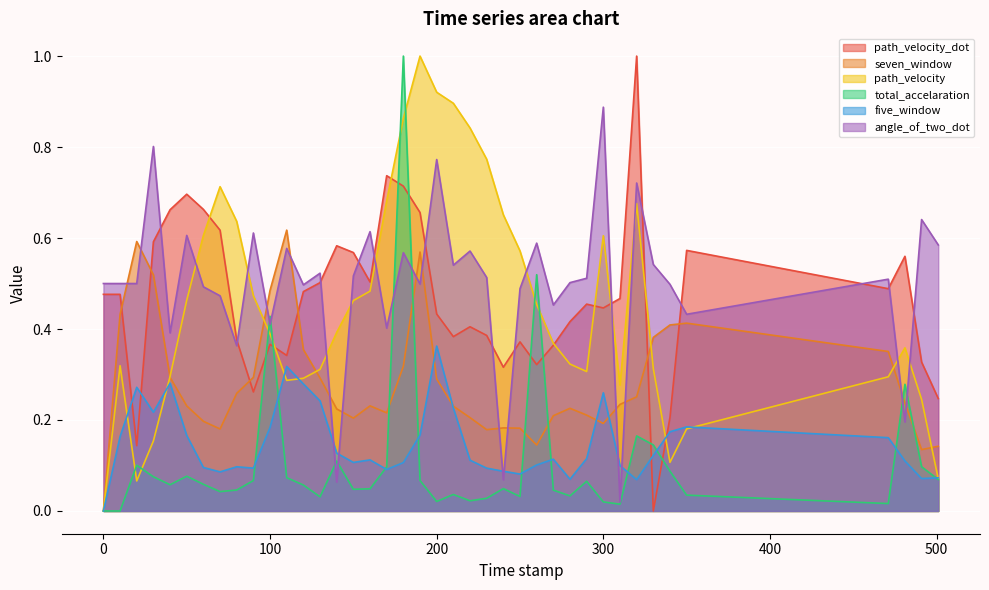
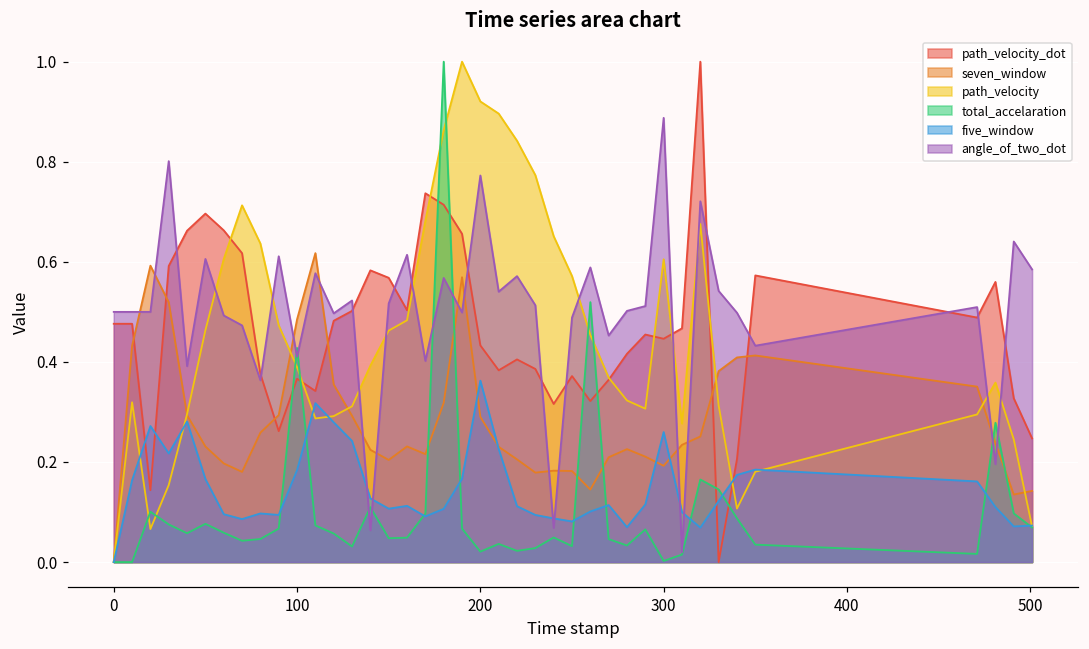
total_accelaration, 300: 0.02 -> 0.00
